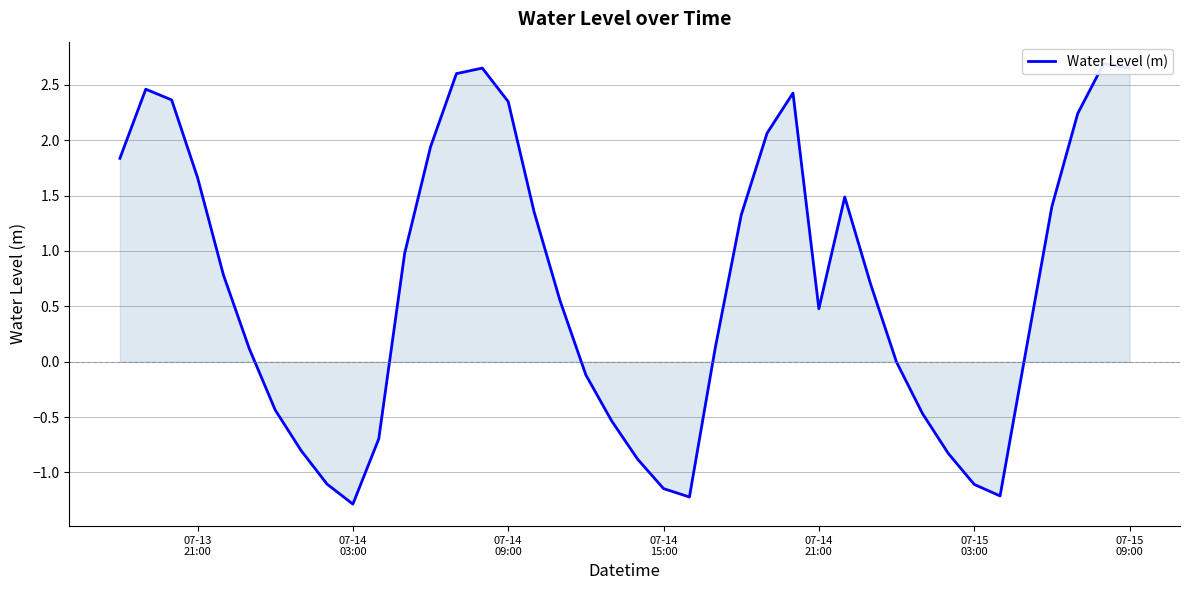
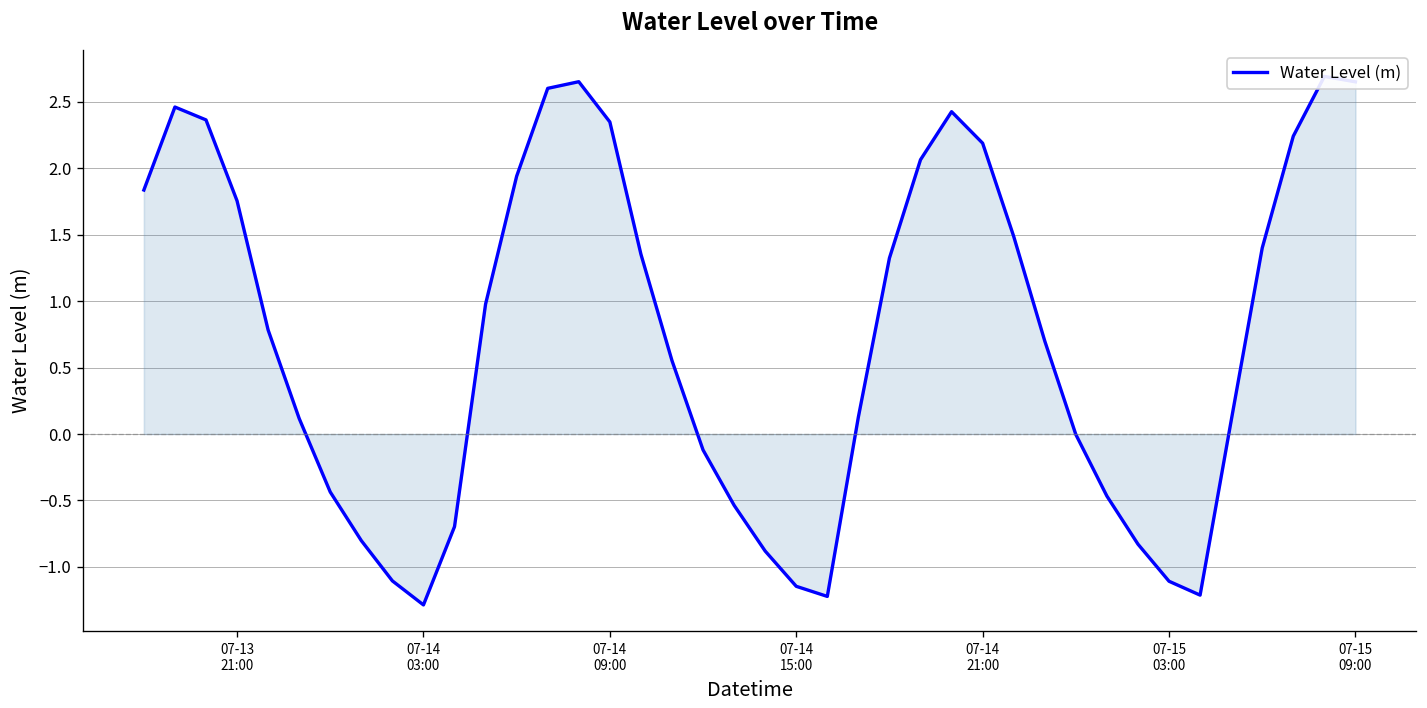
Water Level (m), 07-13 21:00: 1.66 -> 1.76
Water Level (m), 07-14 21:00: 0.48 -> 2.19
